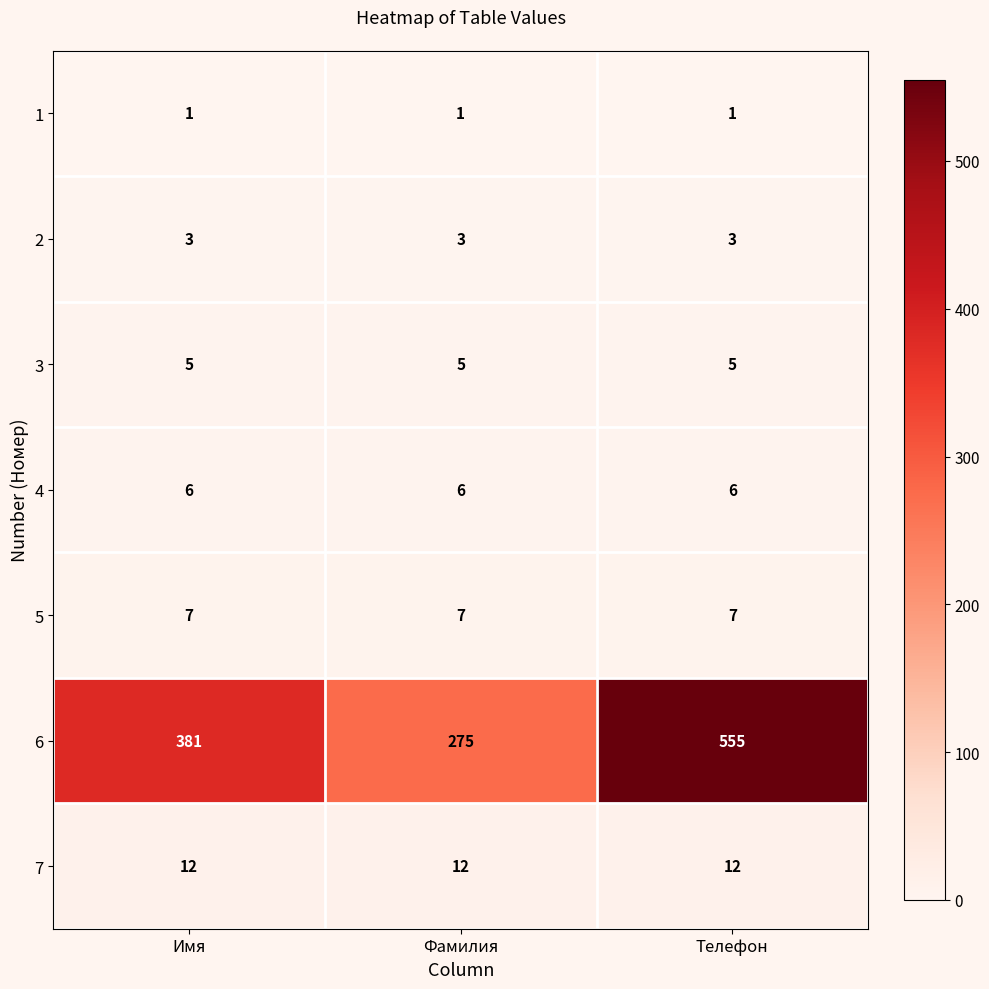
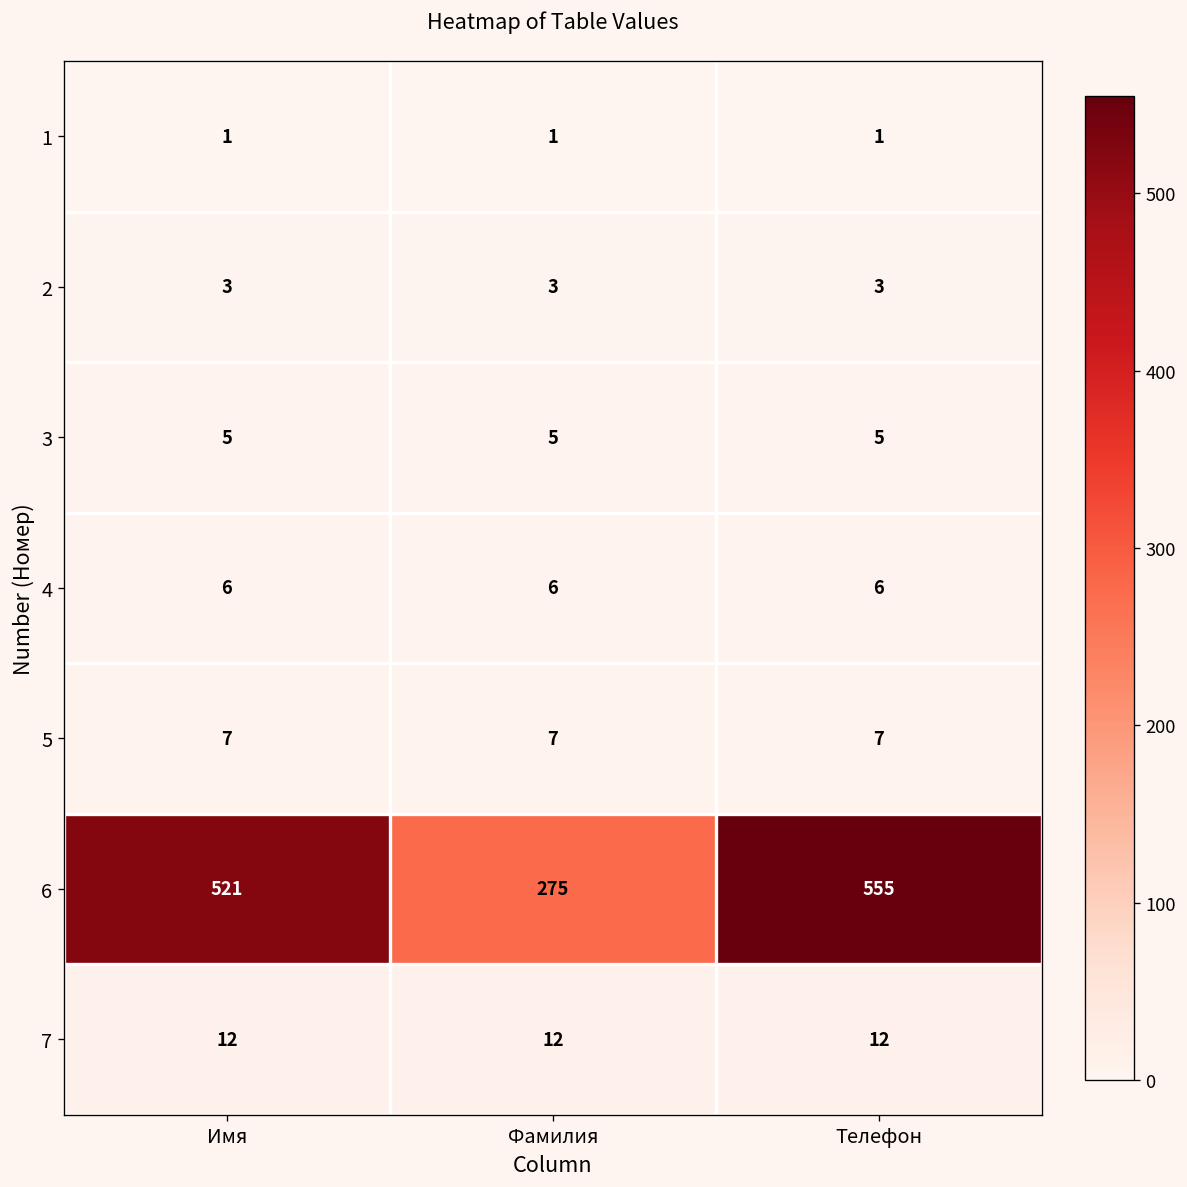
6, Имя: 381 -> 521
